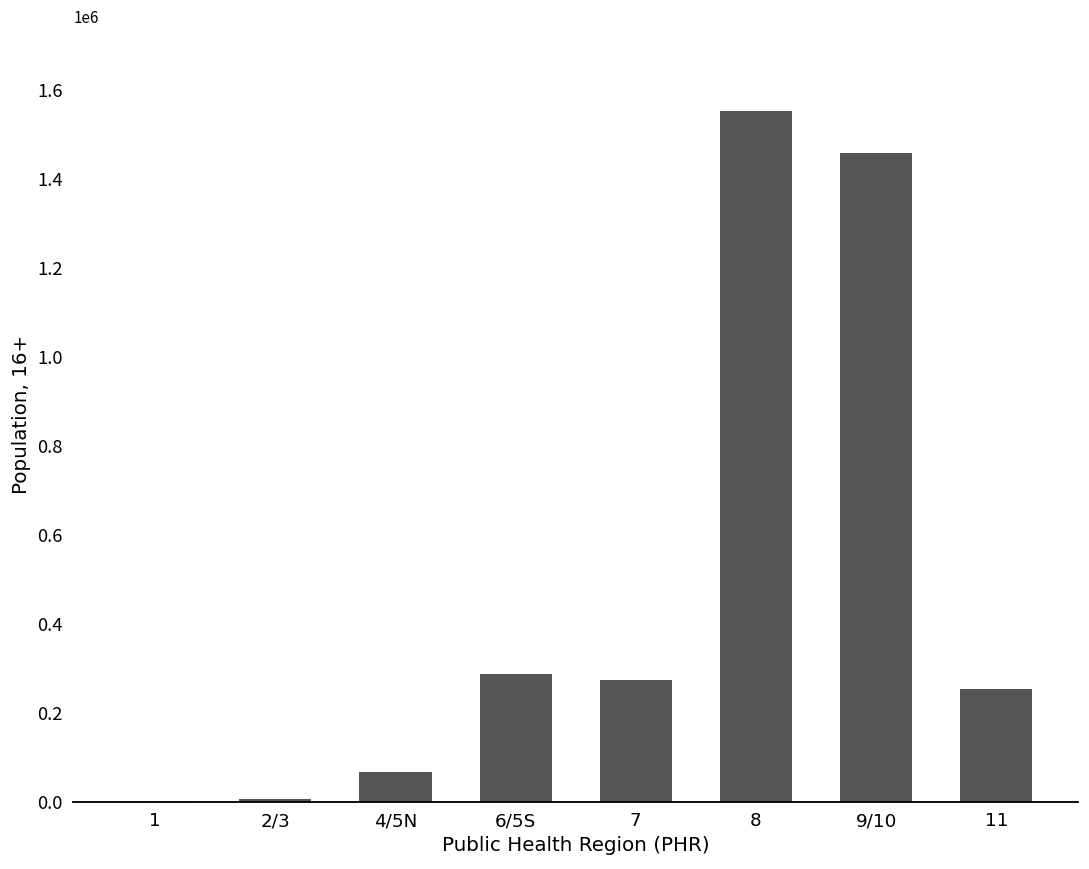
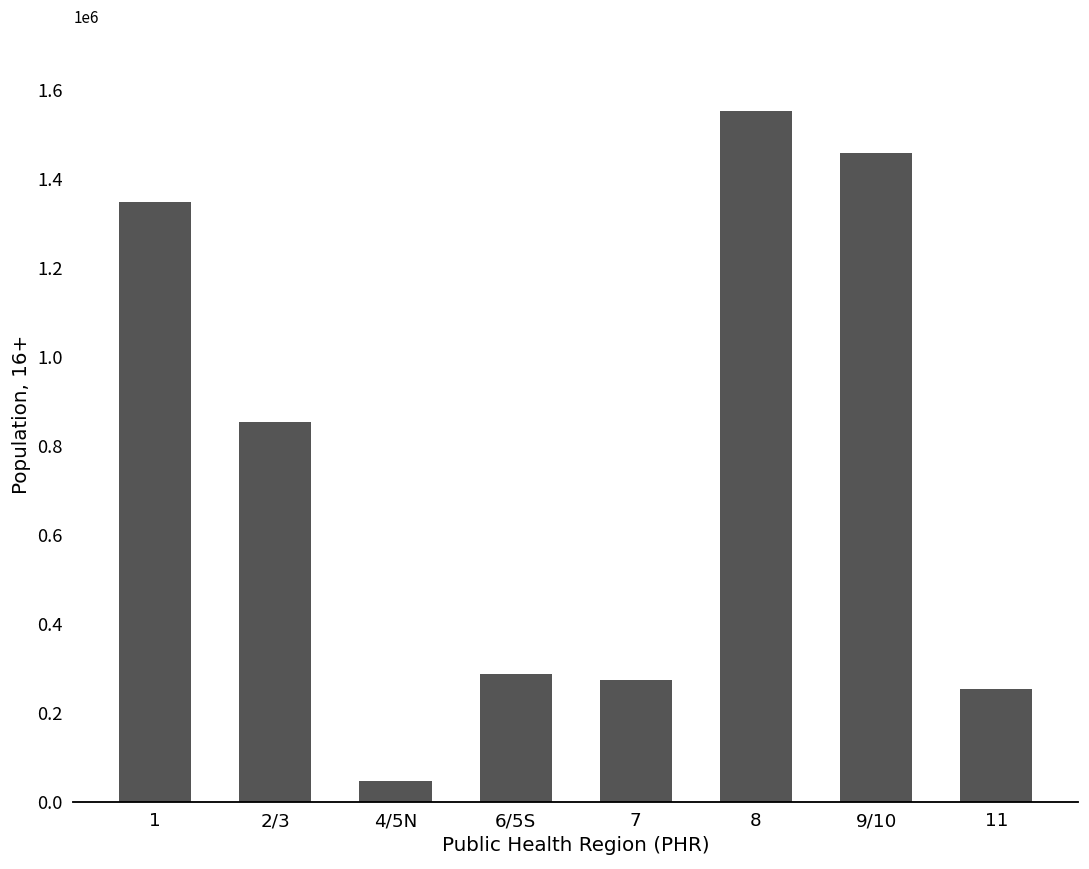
1: 0 -> 1350000
2/3: 10000 -> 850000
4/5N: 70000 -> 50000
